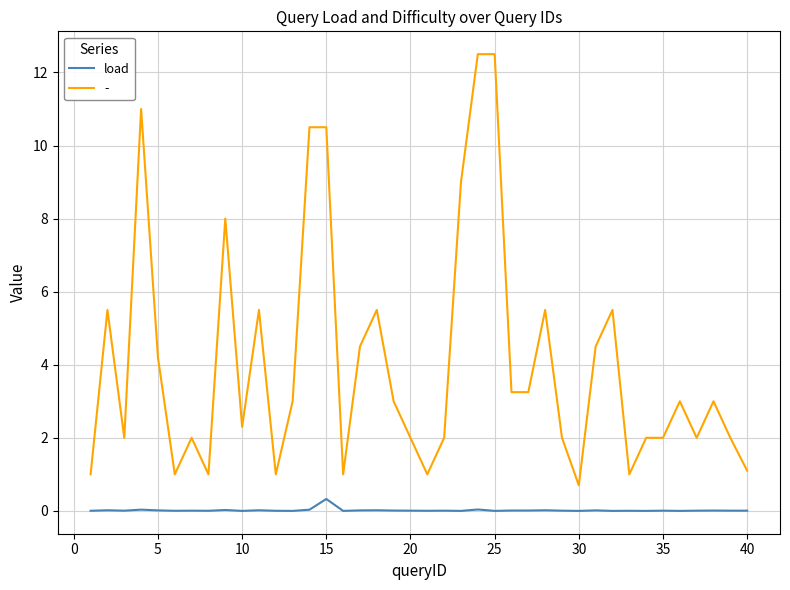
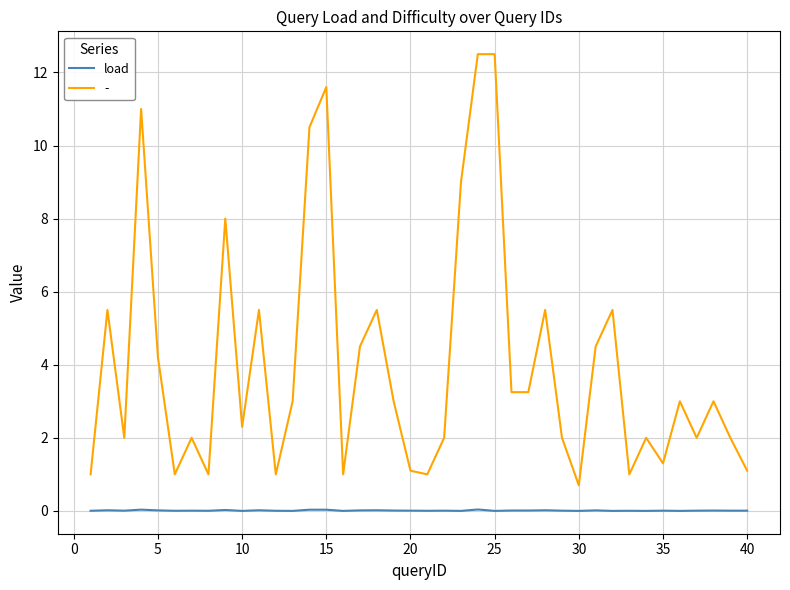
load, 15: 0.3 -> 0.0
-, 15: 10.5 -> 11.6
-, 20: 2.0 -> 1.1
-, 35: 2.0 -> 1.3
